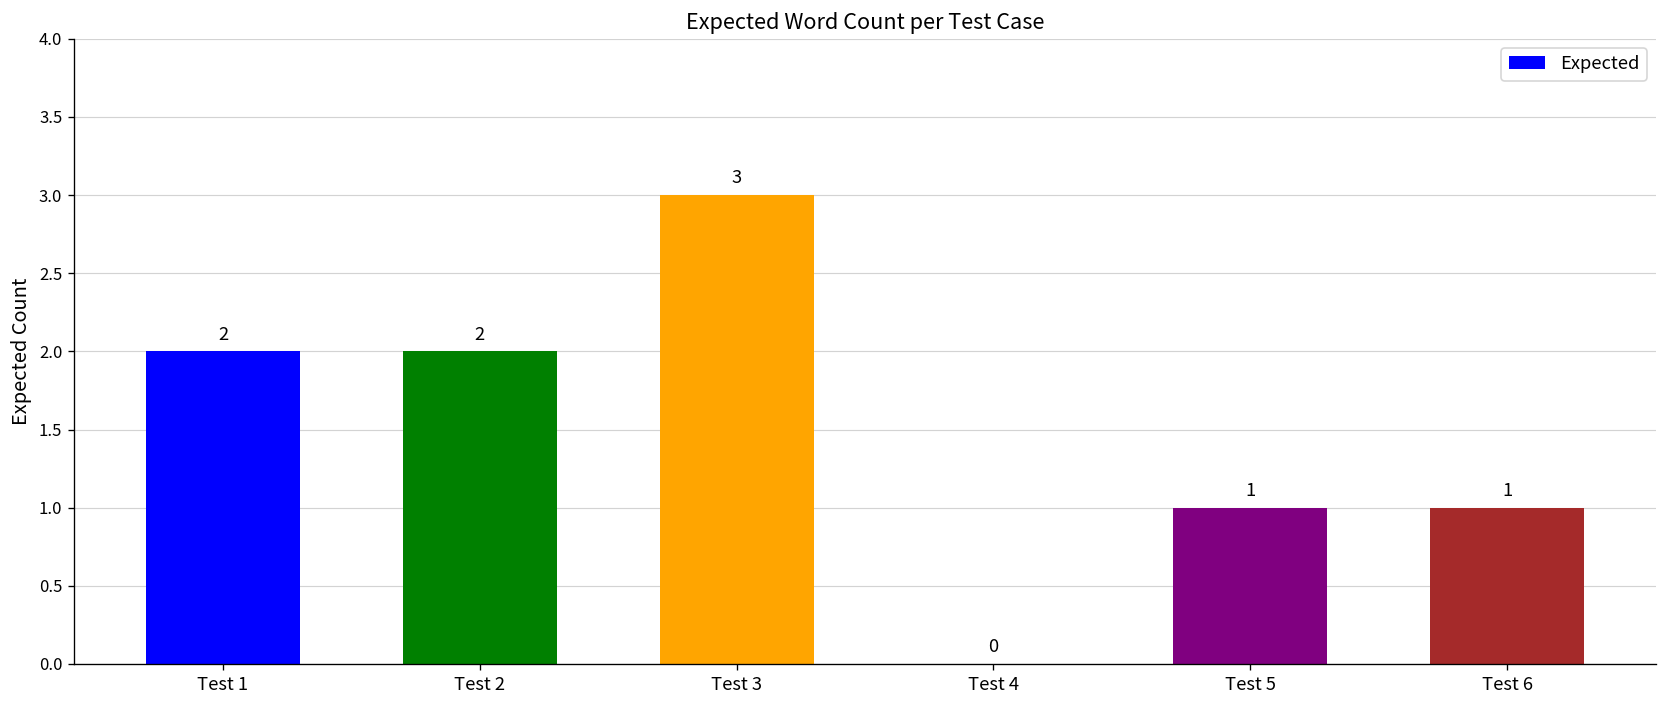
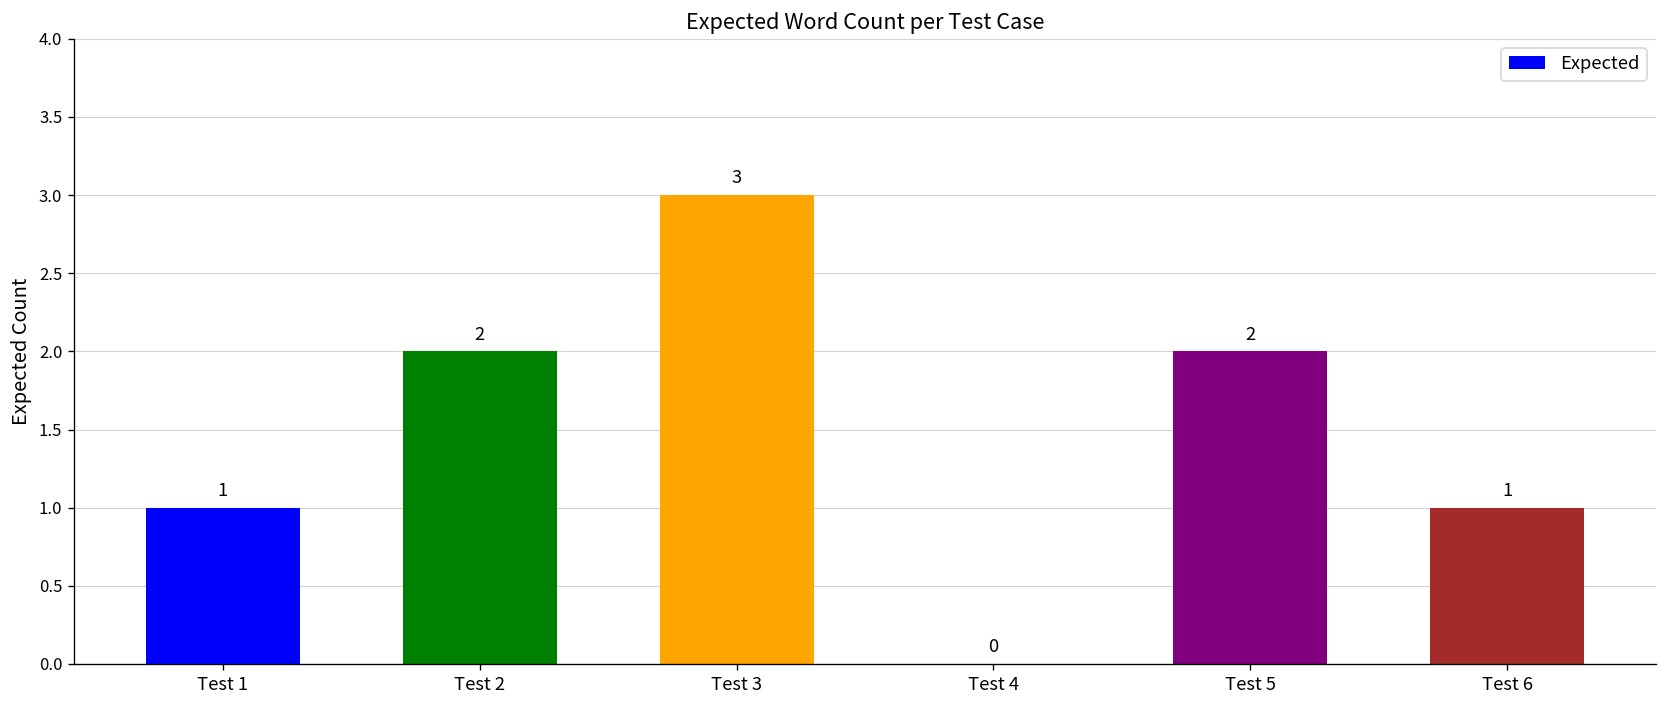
Test 1: 2 -> 1
Test 5: 1 -> 2
